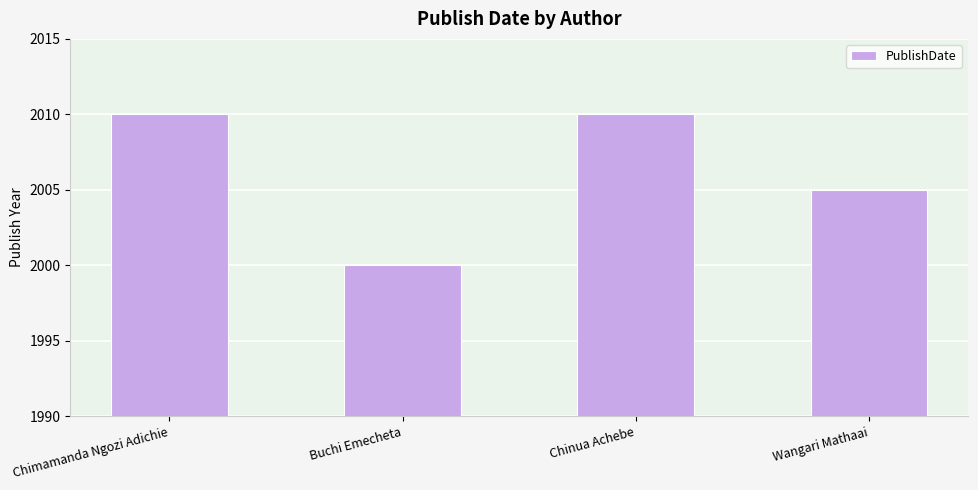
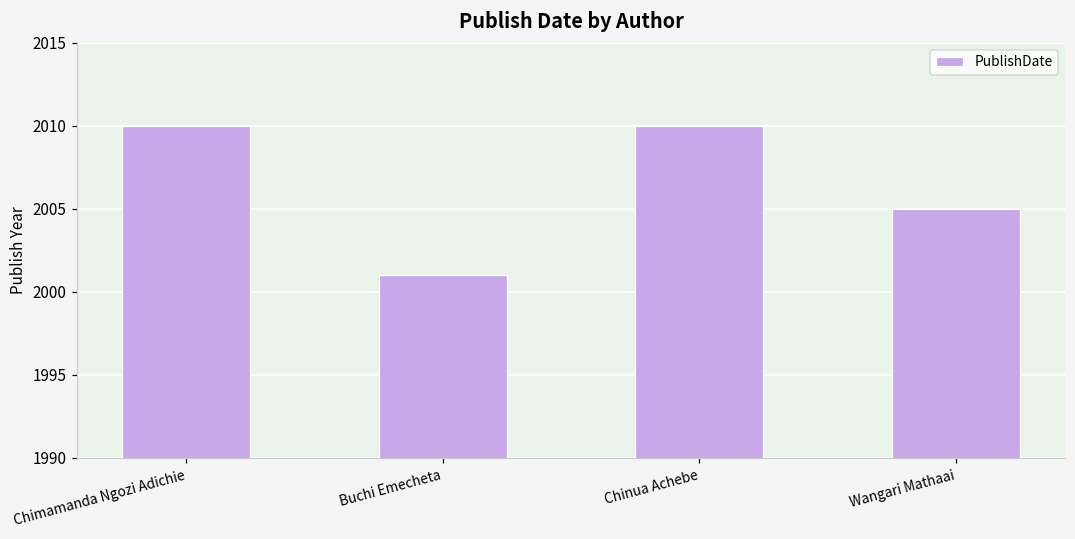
Buchi Emecheta: 2000 -> 2001
